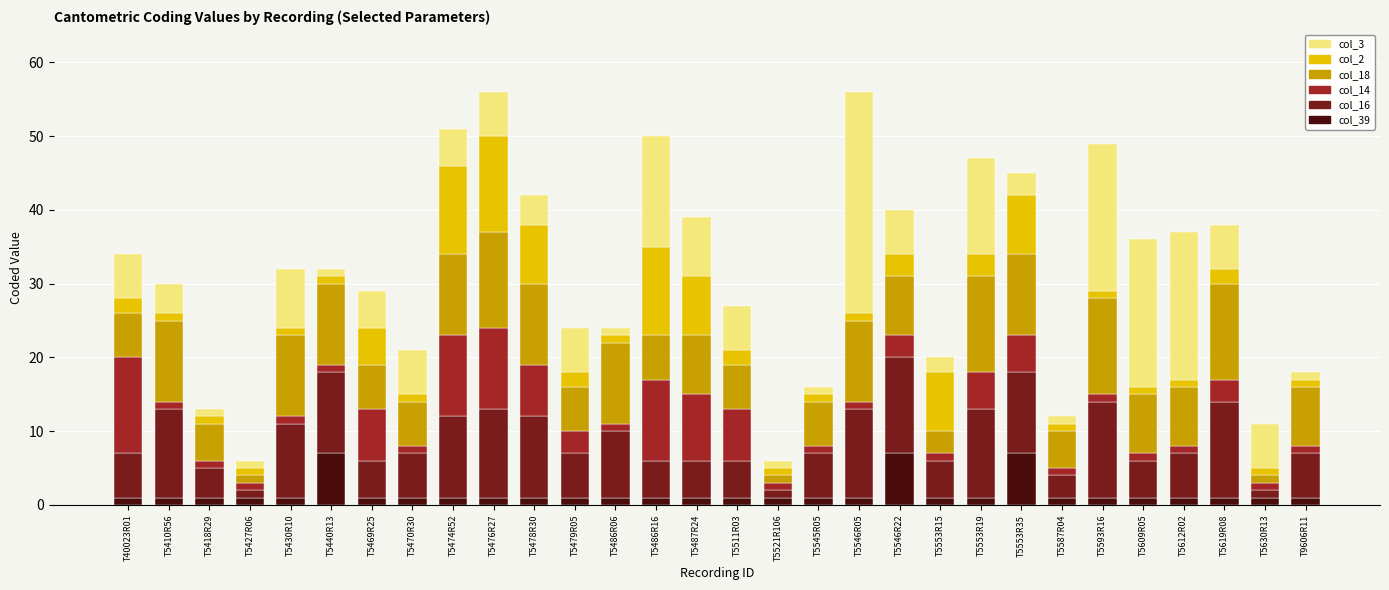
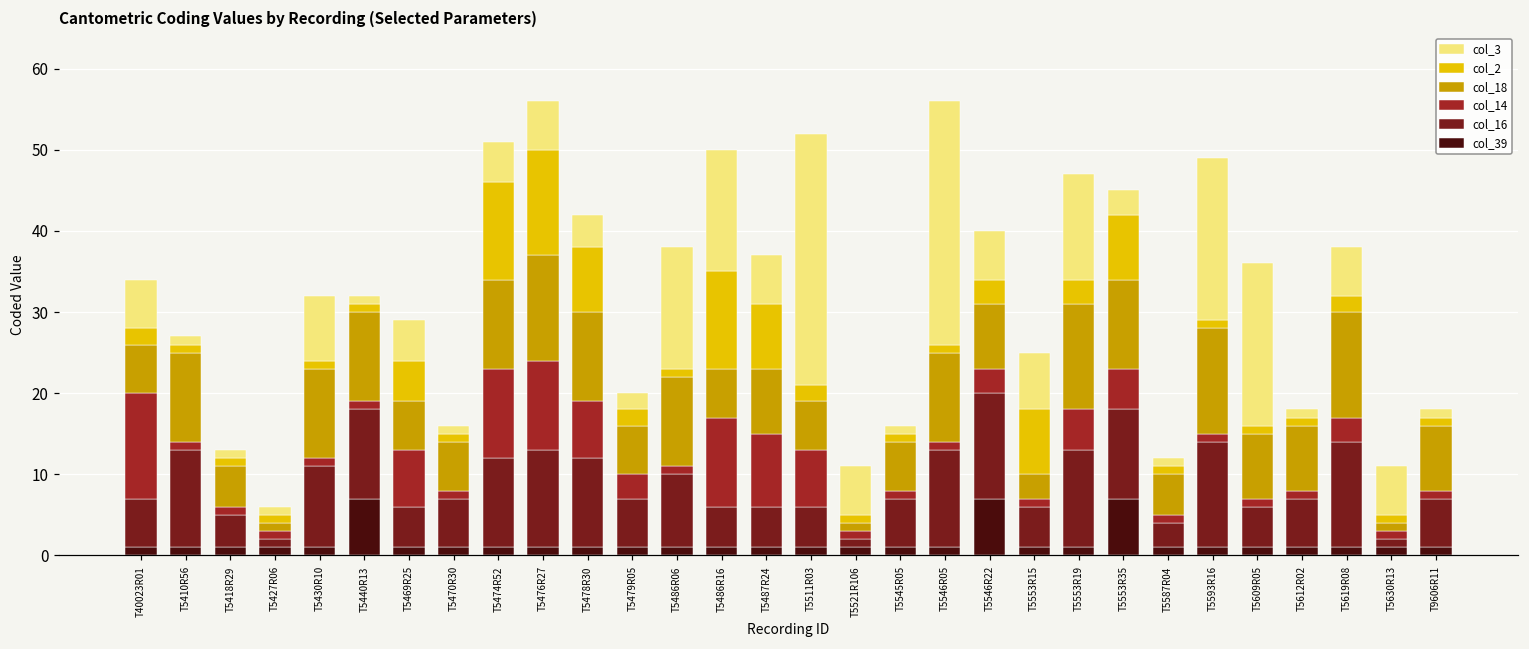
col_3, T5410R56: 4 -> 1
col_3, T5470R30: 6 -> 1
col_3, T5479R05: 6 -> 2
col_3, T5486R06: 1 -> 15
col_3, T5487R24: 8 -> 6
col_3, T5511R03: 6 -> 31
col_3, T5521R106: 1 -> 6
col_3, T5553R15: 2 -> 7
col_3, T5612R02: 20 -> 1
